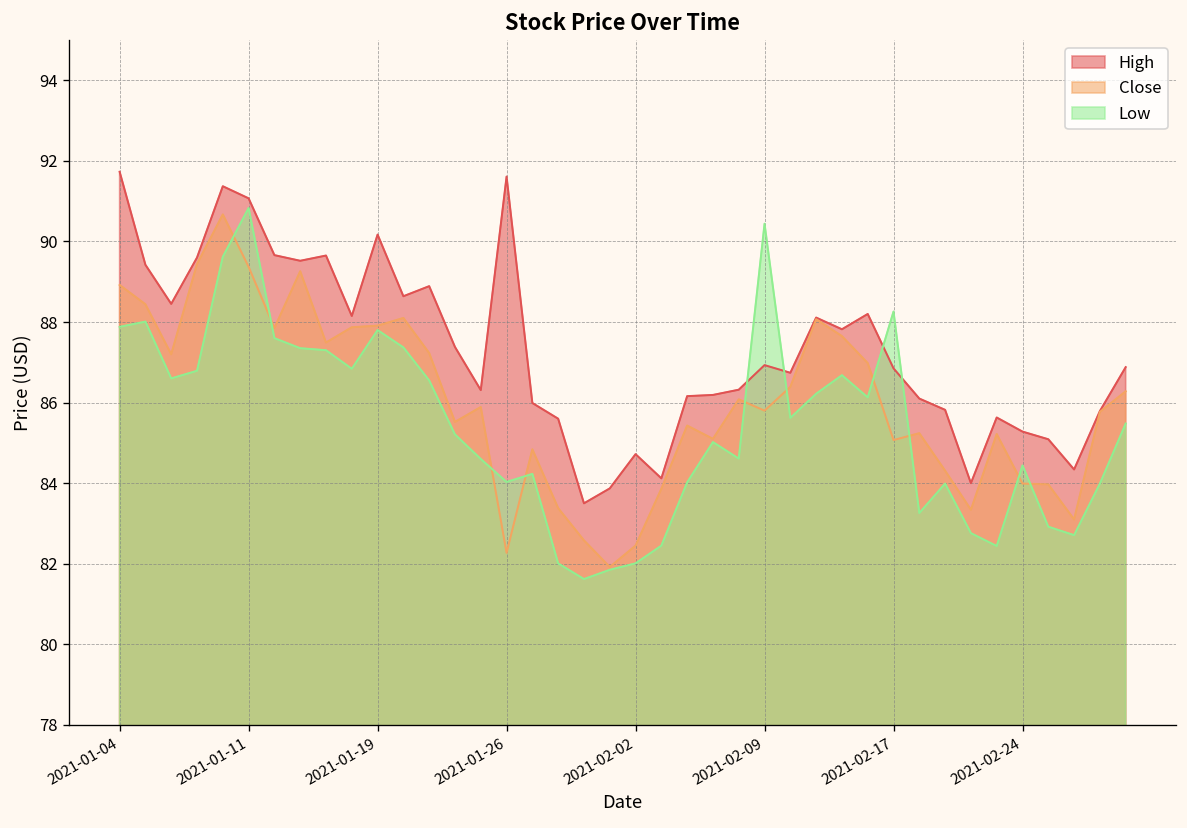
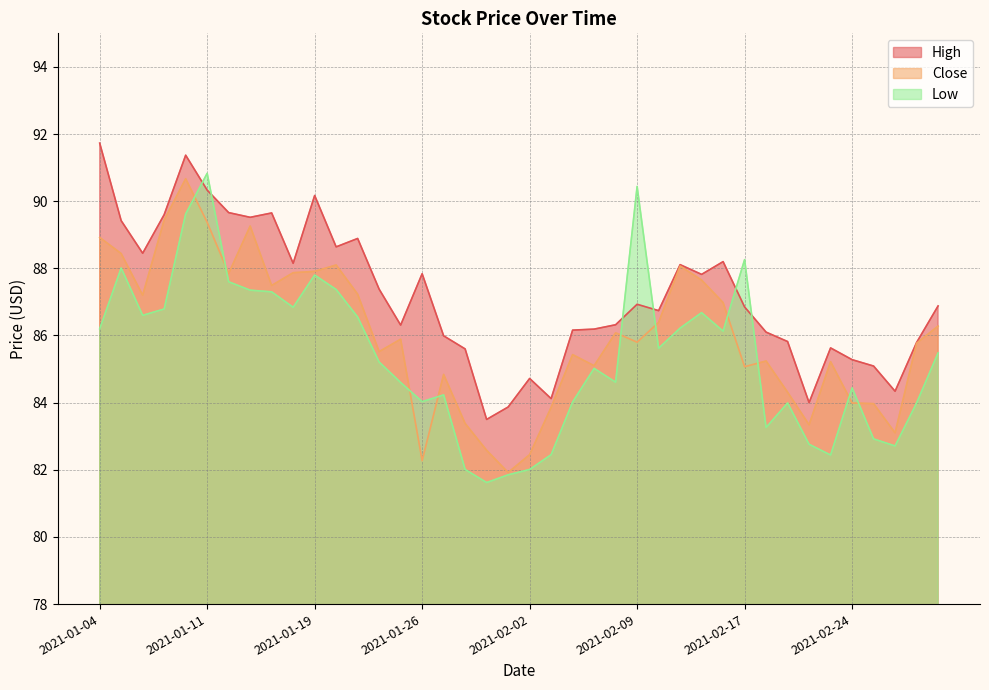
Low, 2021-01-04: 87.9 -> 86.2
High, 2021-01-11: 91.1 -> 90.3
High, 2021-01-26: 91.6 -> 87.8
